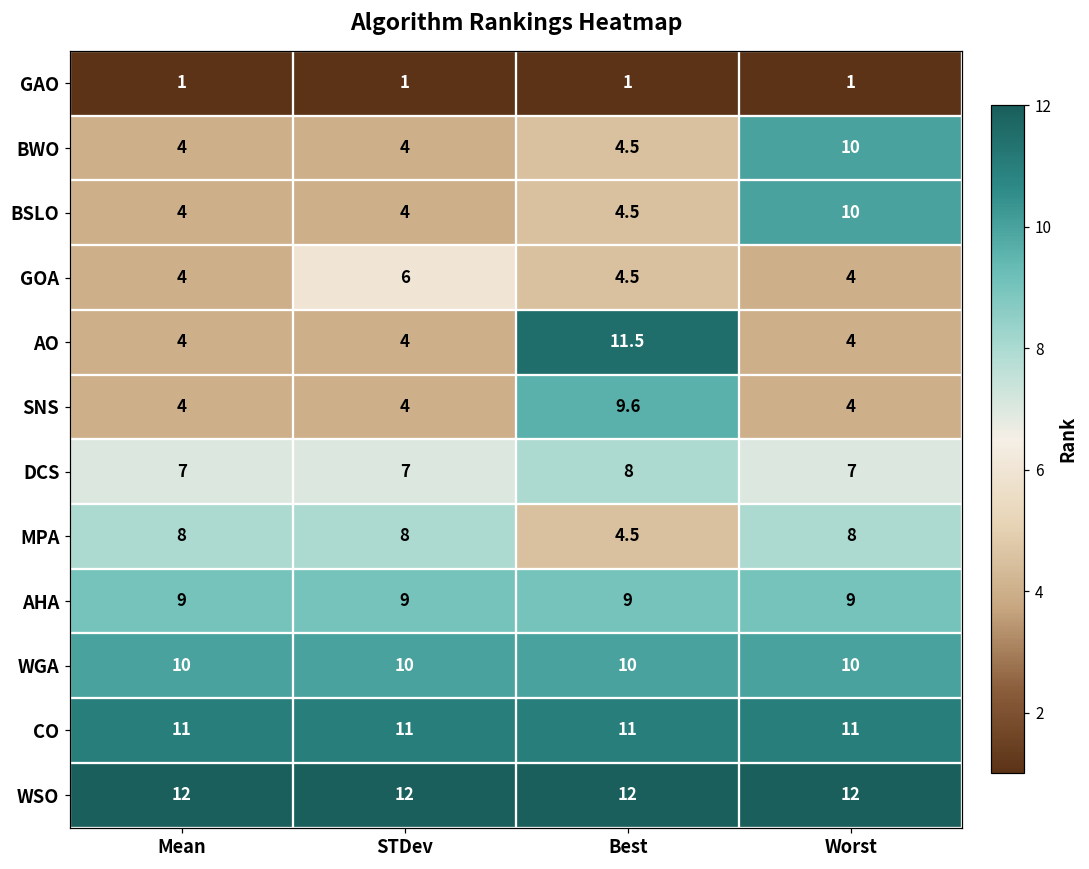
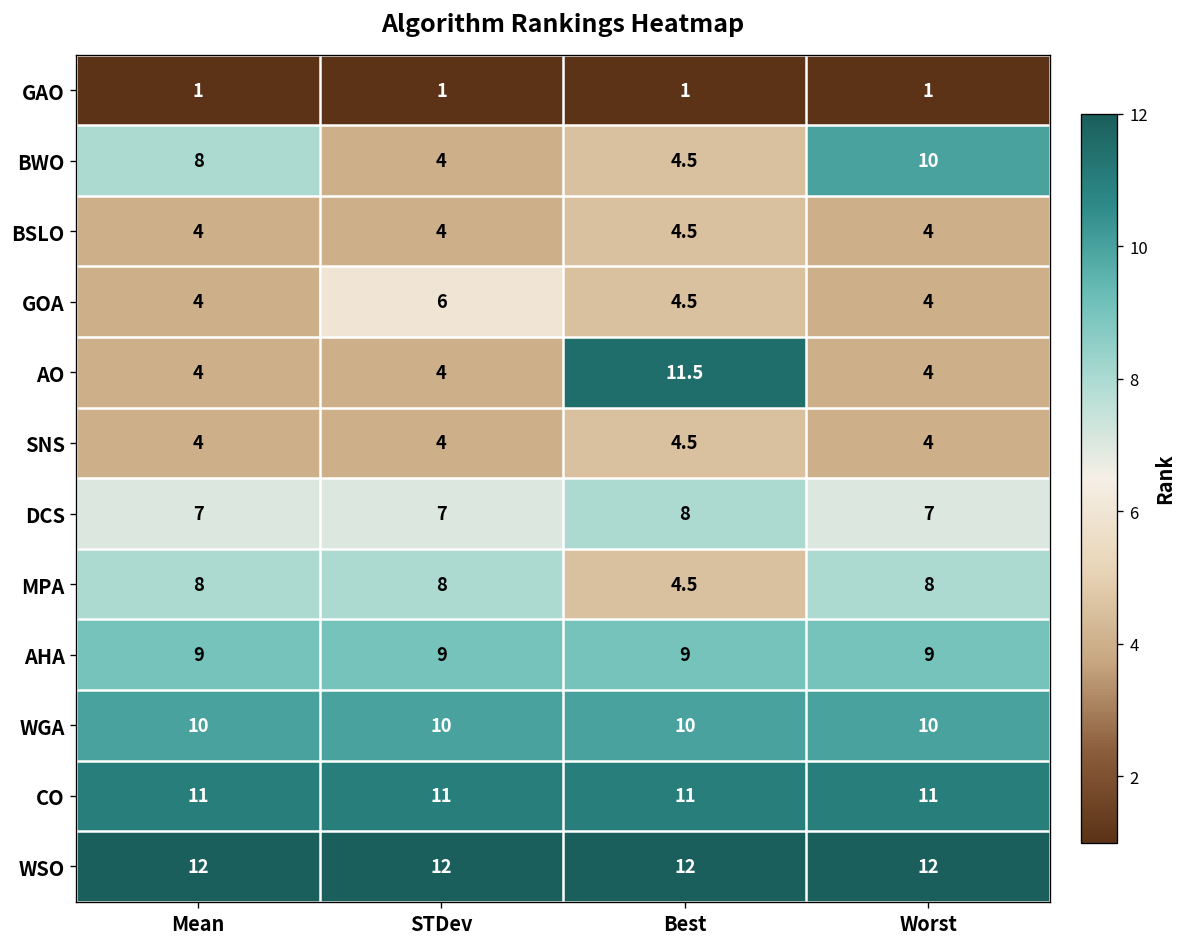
BWO, Mean: 4 -> 8
BSLO, Worst: 10 -> 4
SNS, Best: 9.6 -> 4.5
